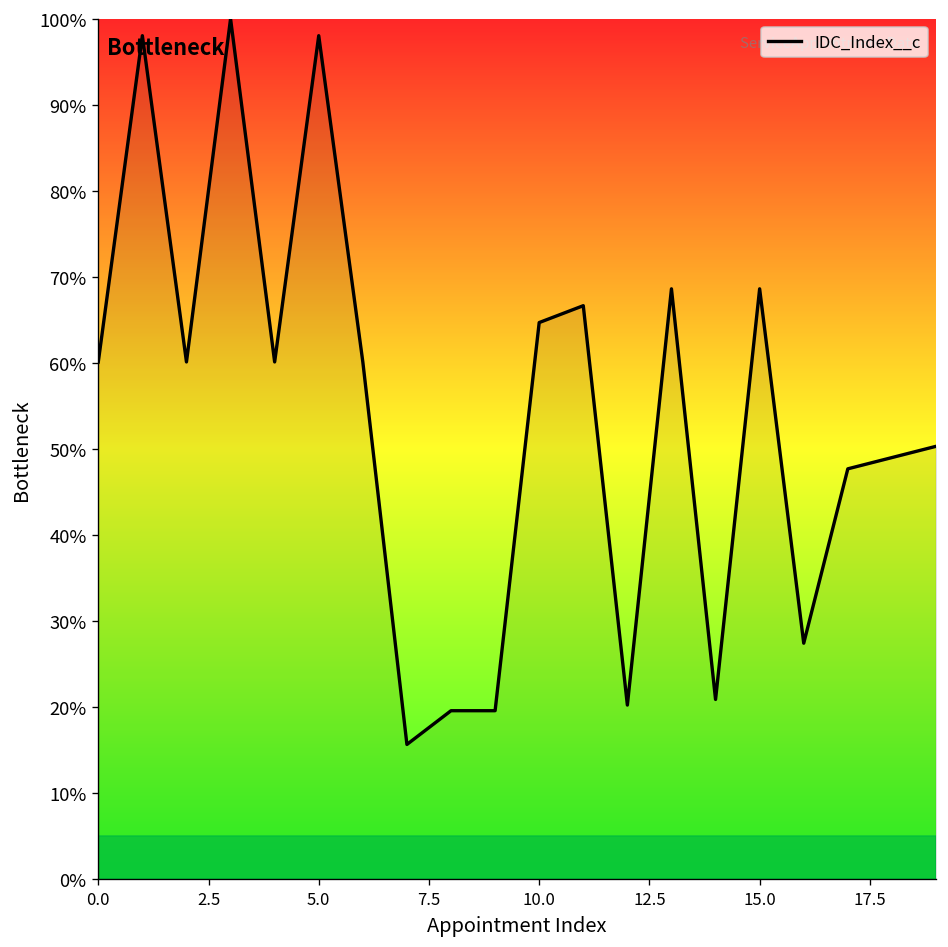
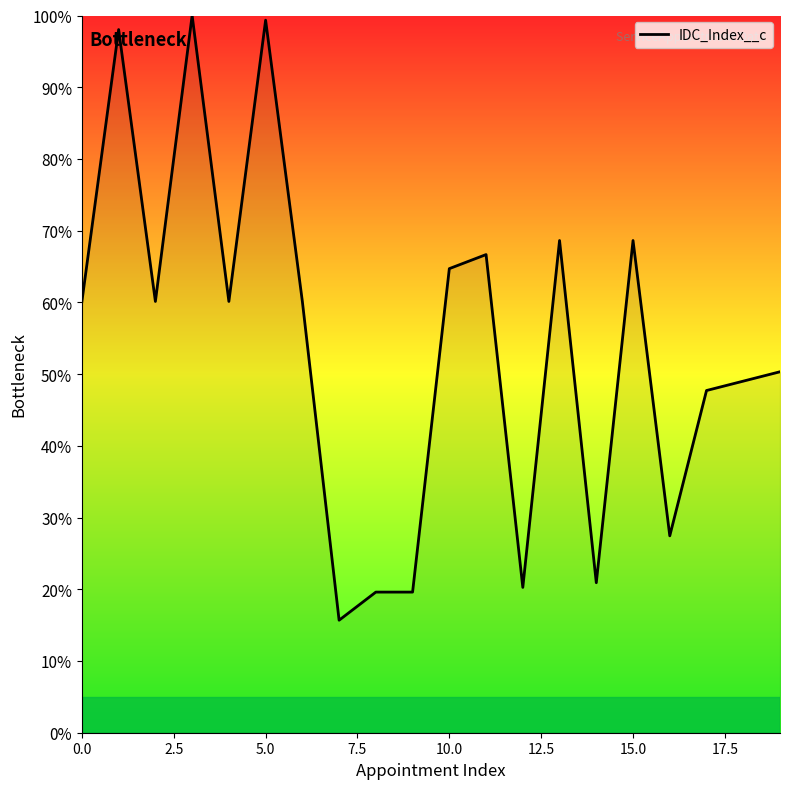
5.0: 98% -> 99%
